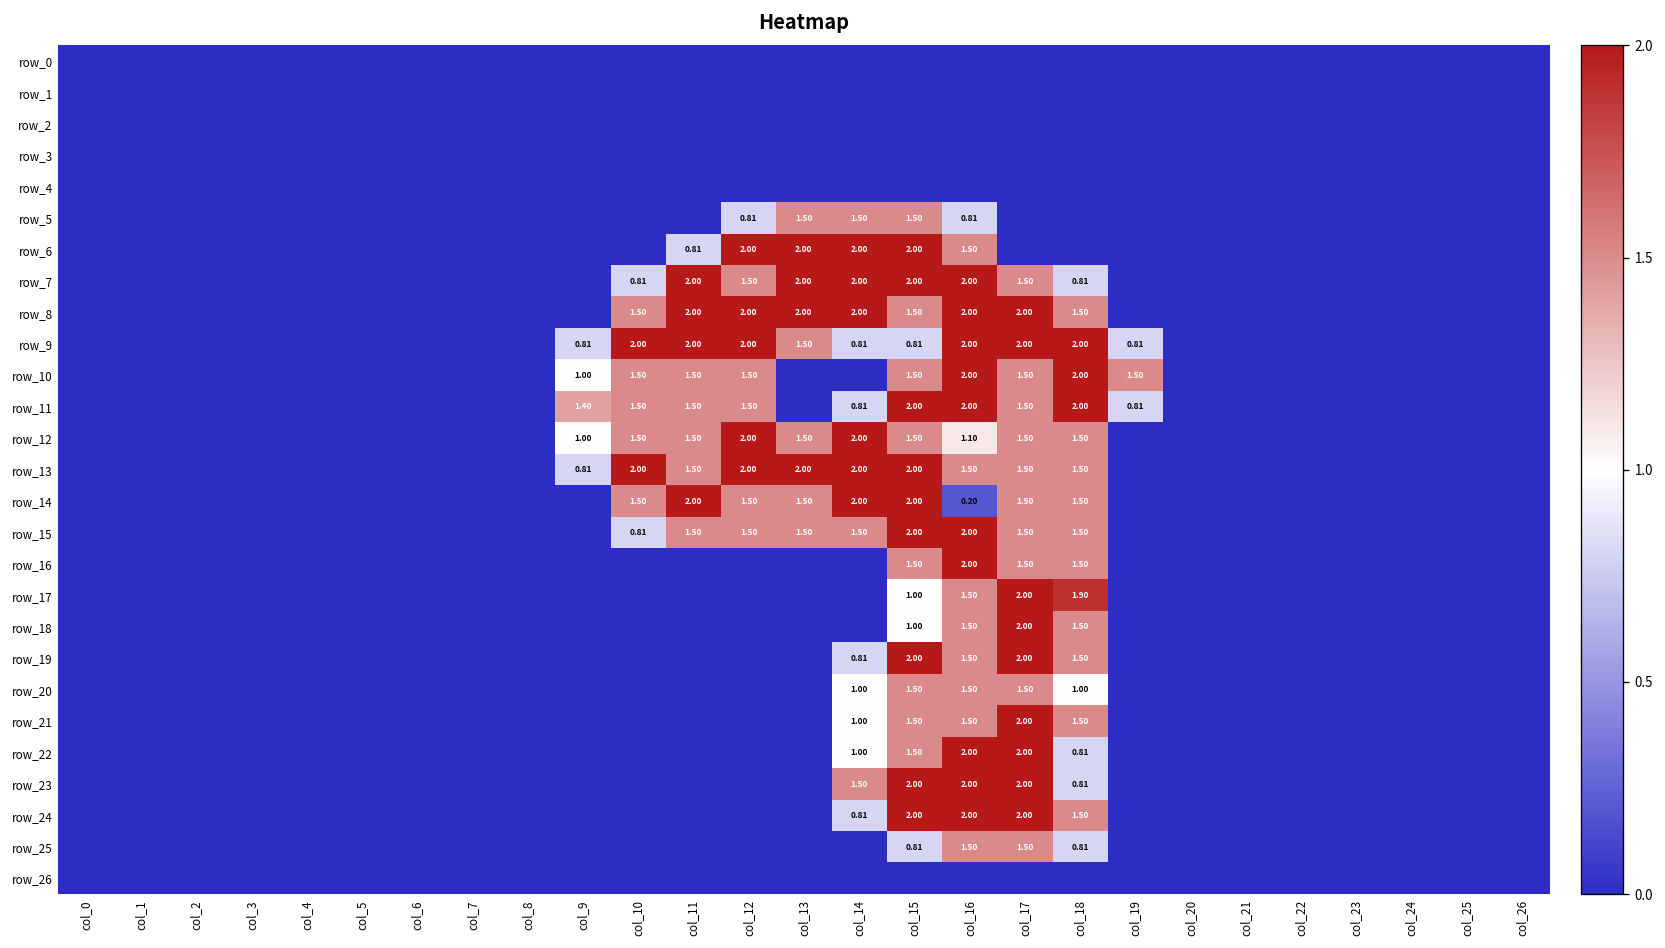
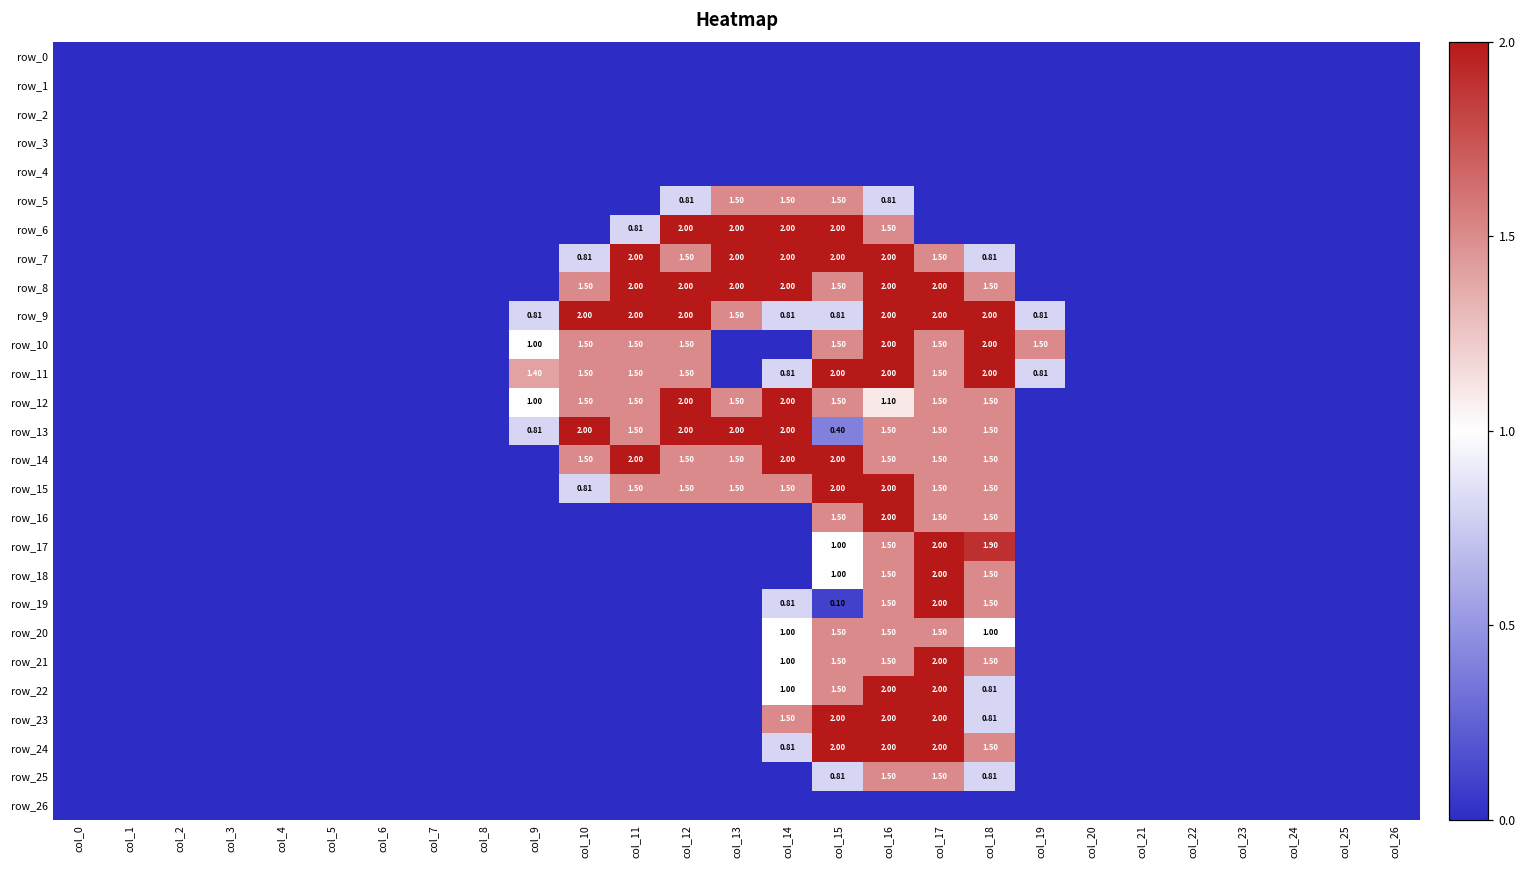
row_13, col_15: 2.00 -> 0.40
row_14, col_16: 0.20 -> 1.50
row_19, col_15: 2.00 -> 0.10
